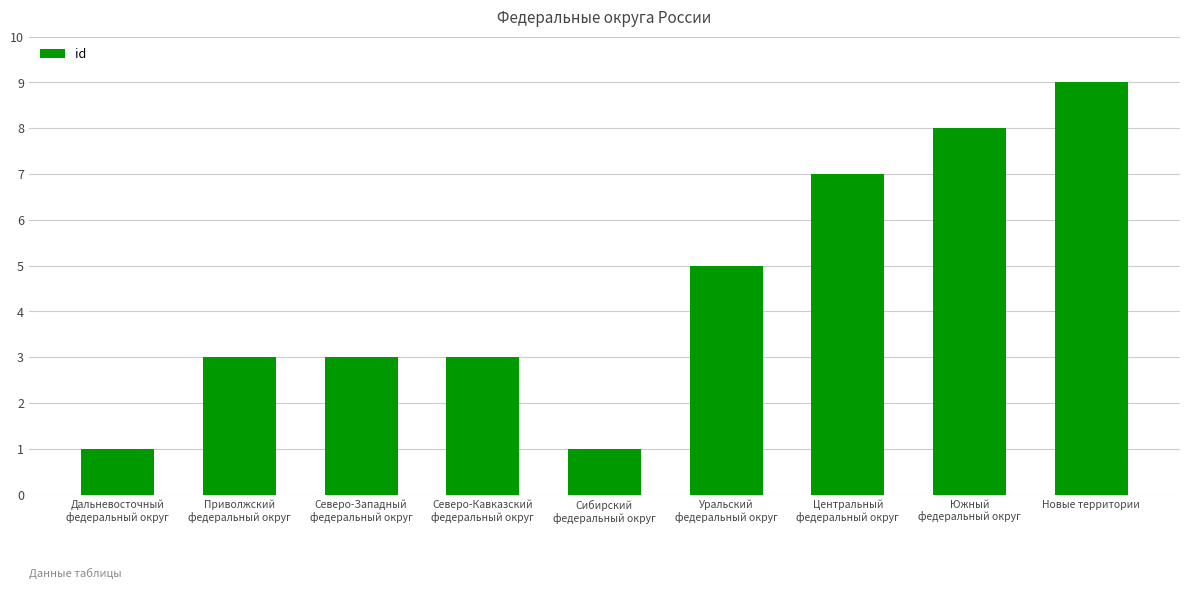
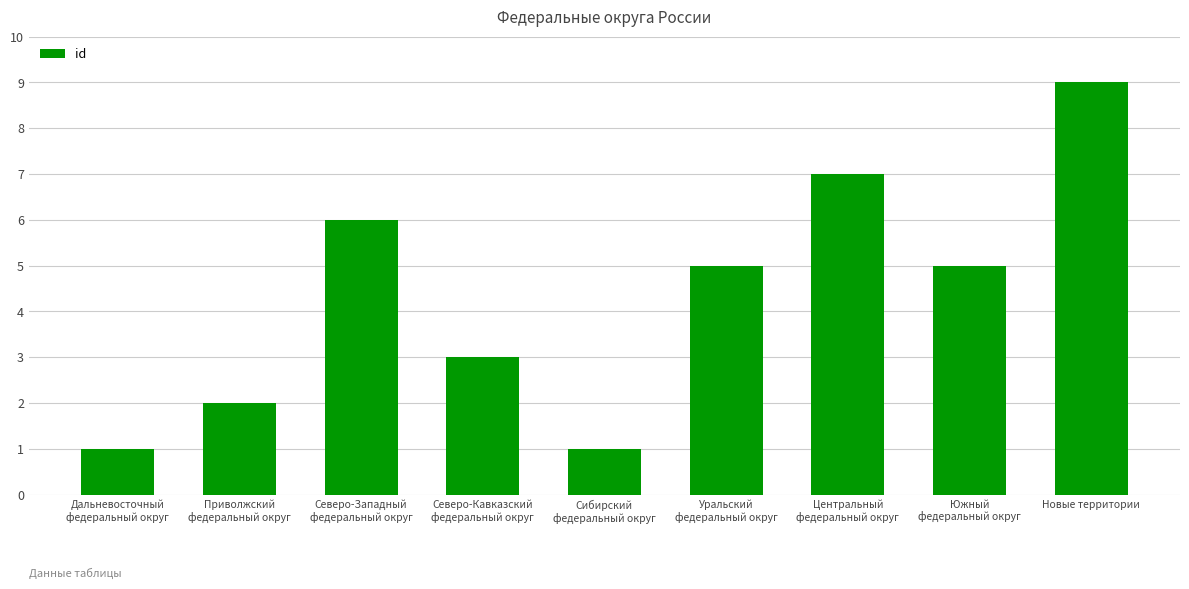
Приволжский федеральный округ: 3 -> 2
Северо-Западный федеральный округ: 3 -> 6
Южный федеральный округ: 8 -> 5
